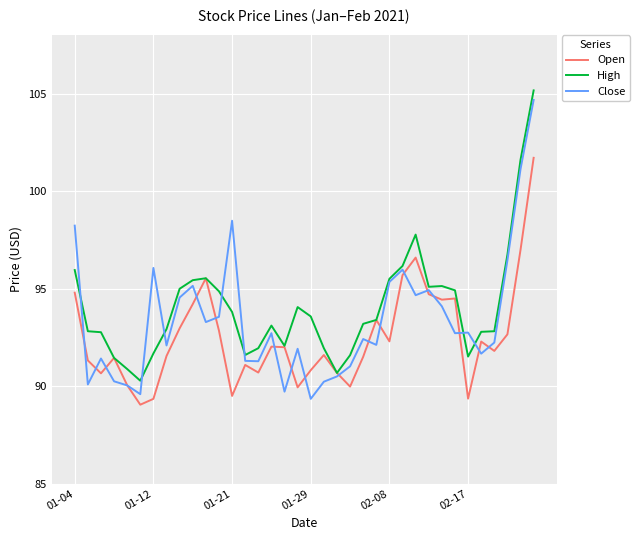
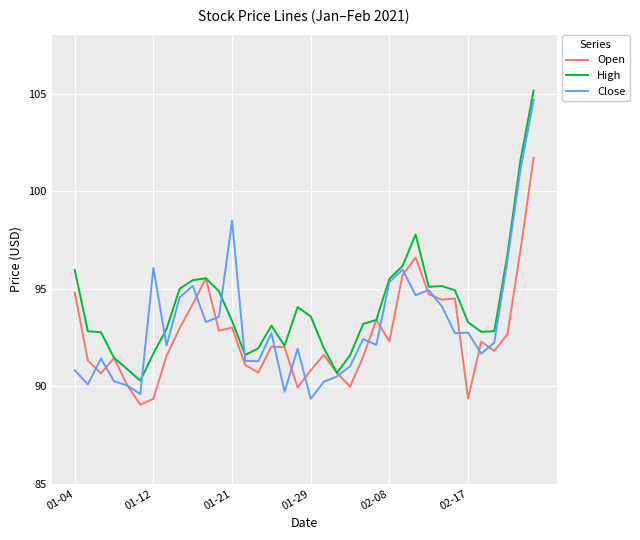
Close, 01-04: 98.2 -> 90.8
Open, 01-21: 89.5 -> 93.0
High, 01-21: 93.8 -> 93.3
High, 02-17: 91.5 -> 93.3
